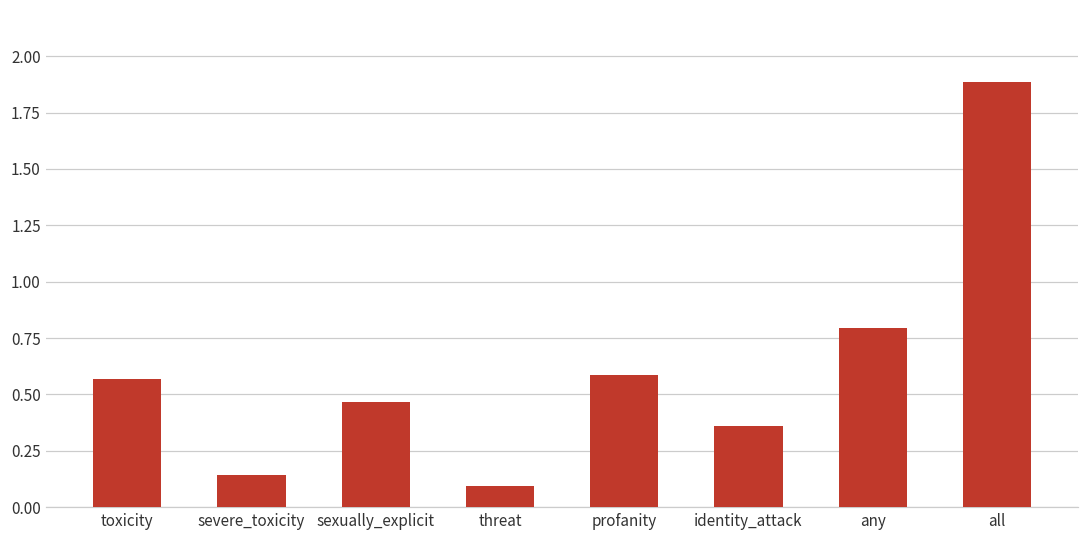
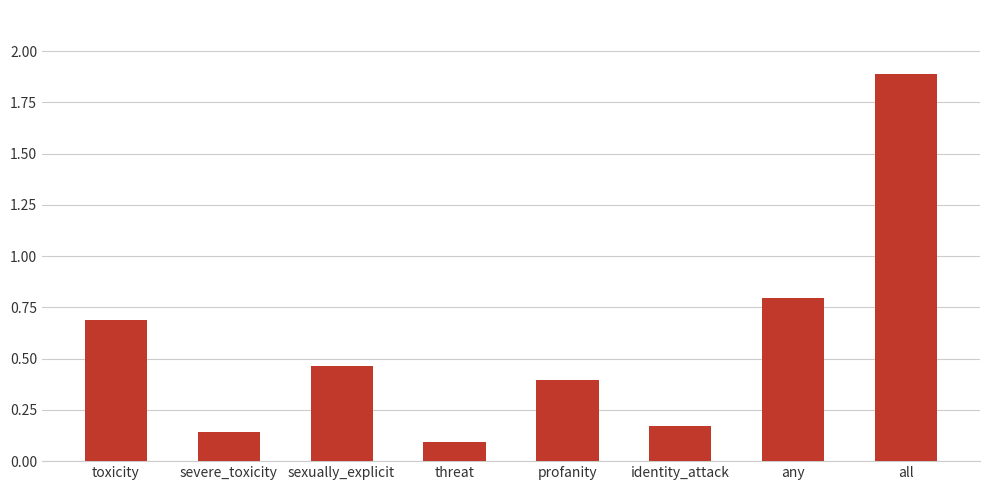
toxicity: 0.57 -> 0.69
profanity: 0.59 -> 0.40
identity_attack: 0.36 -> 0.17
